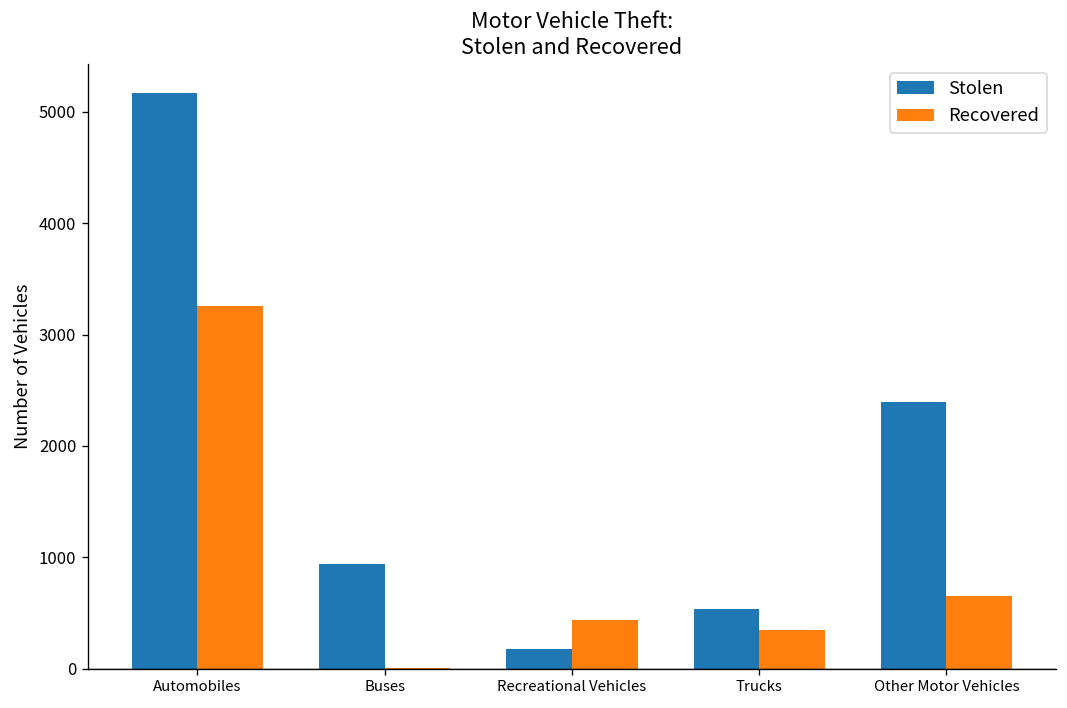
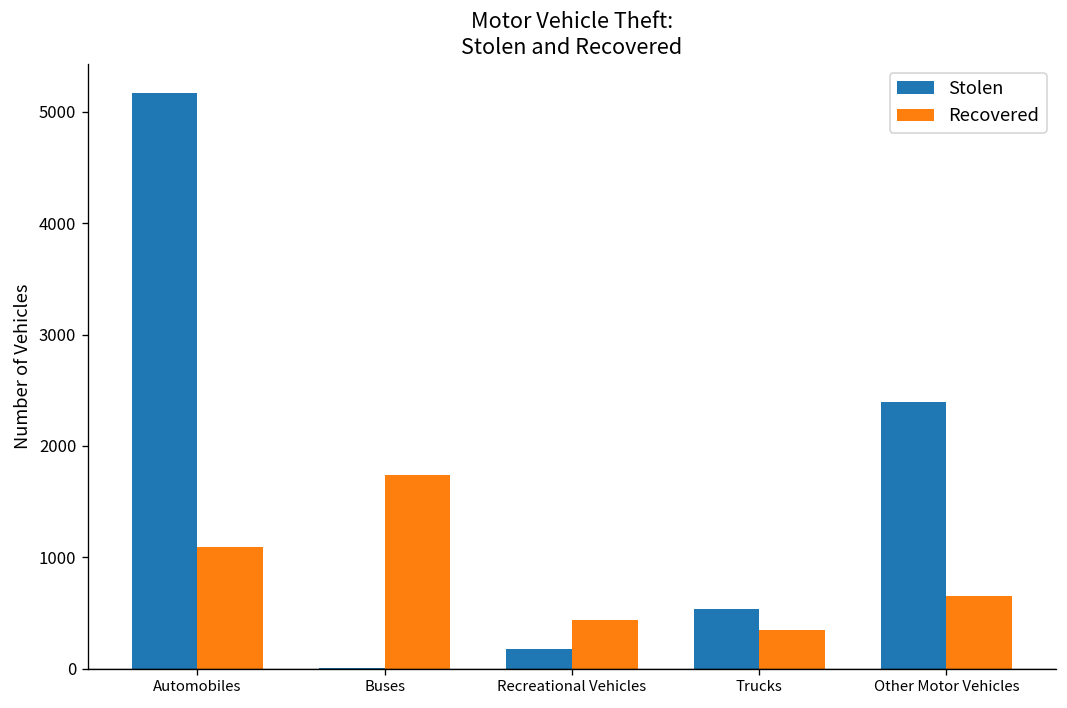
Recovered, Automobiles: 3300 -> 1100
Stolen, Buses: 900 -> 0
Recovered, Buses: 0 -> 1700
